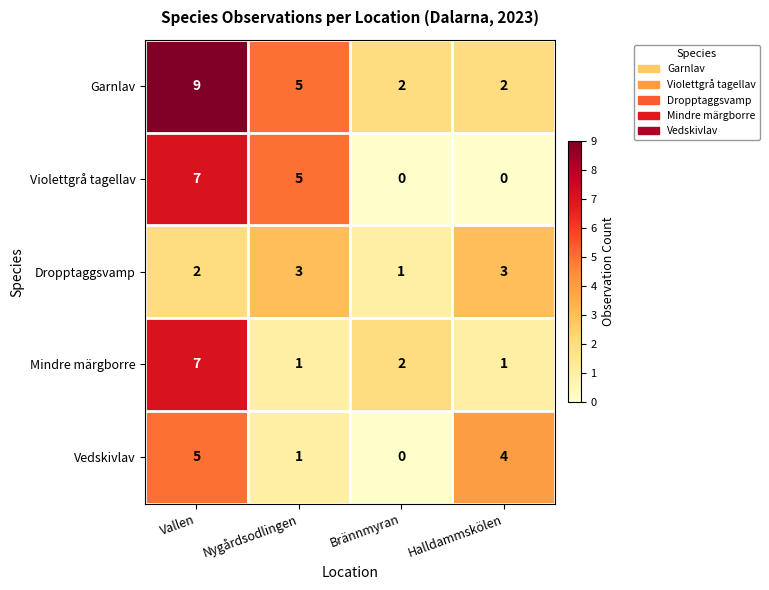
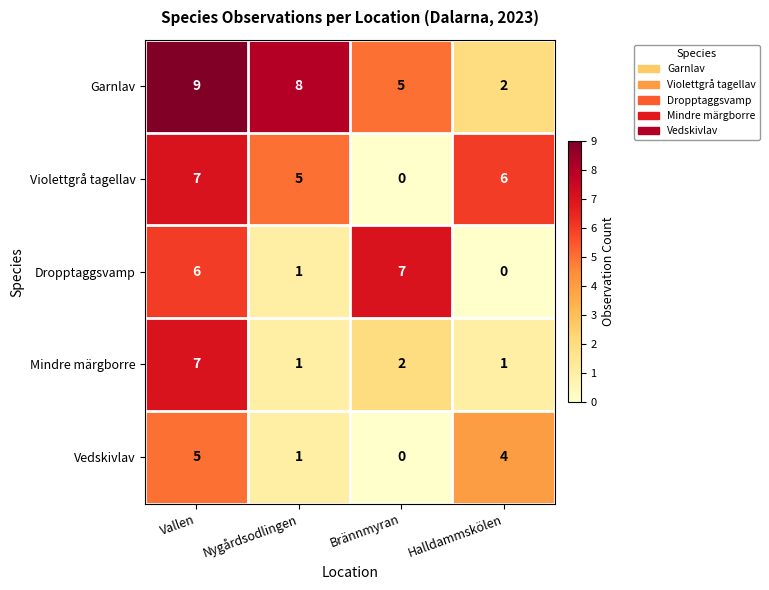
Garnlav, Nygårdsodlingen: 5 -> 8
Garnlav, Brännmyran: 2 -> 5
Violettgrå tagellav, Halldammskölen: 0 -> 6
Dropptaggsvamp, Vallen: 2 -> 6
Dropptaggsvamp, Nygårdsodlingen: 3 -> 1
Dropptaggsvamp, Brännmyran: 1 -> 7
Dropptaggsvamp, Halldammskölen: 3 -> 0
